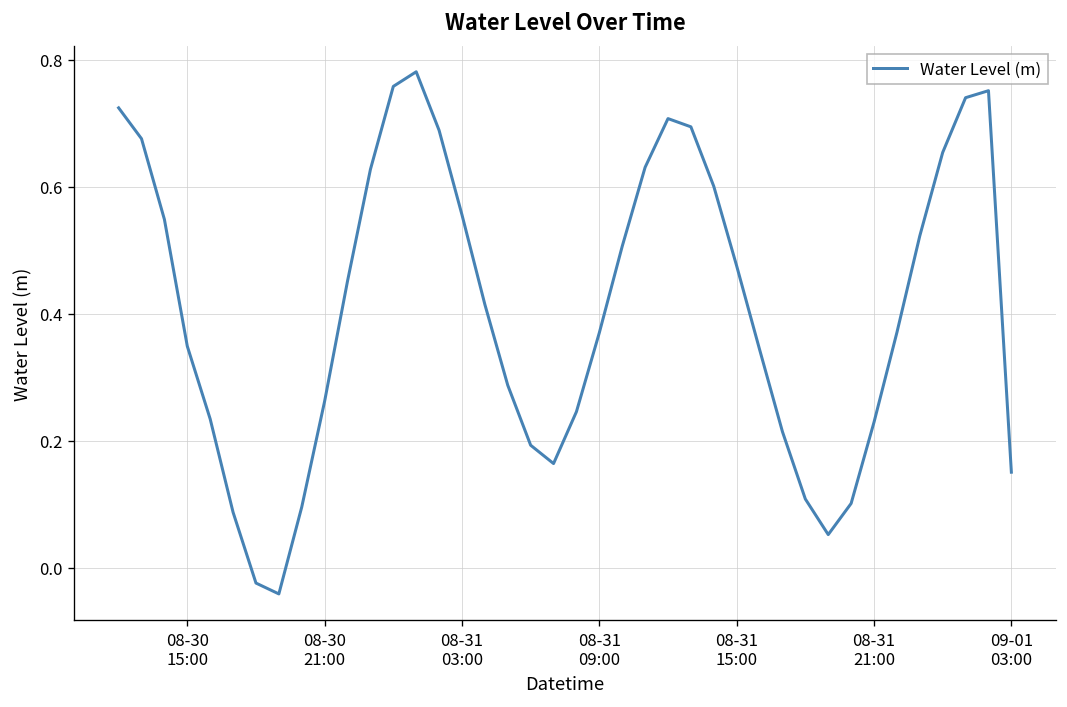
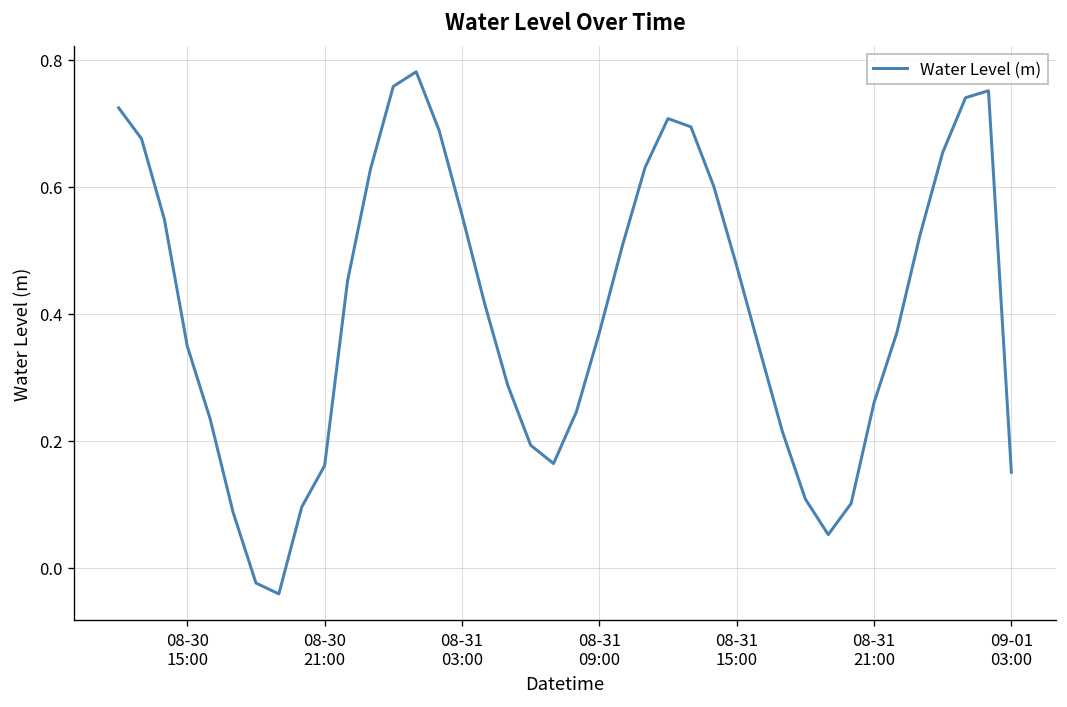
08-30 21:00: 0.26 -> 0.16
08-31 21:00: 0.23 -> 0.26
